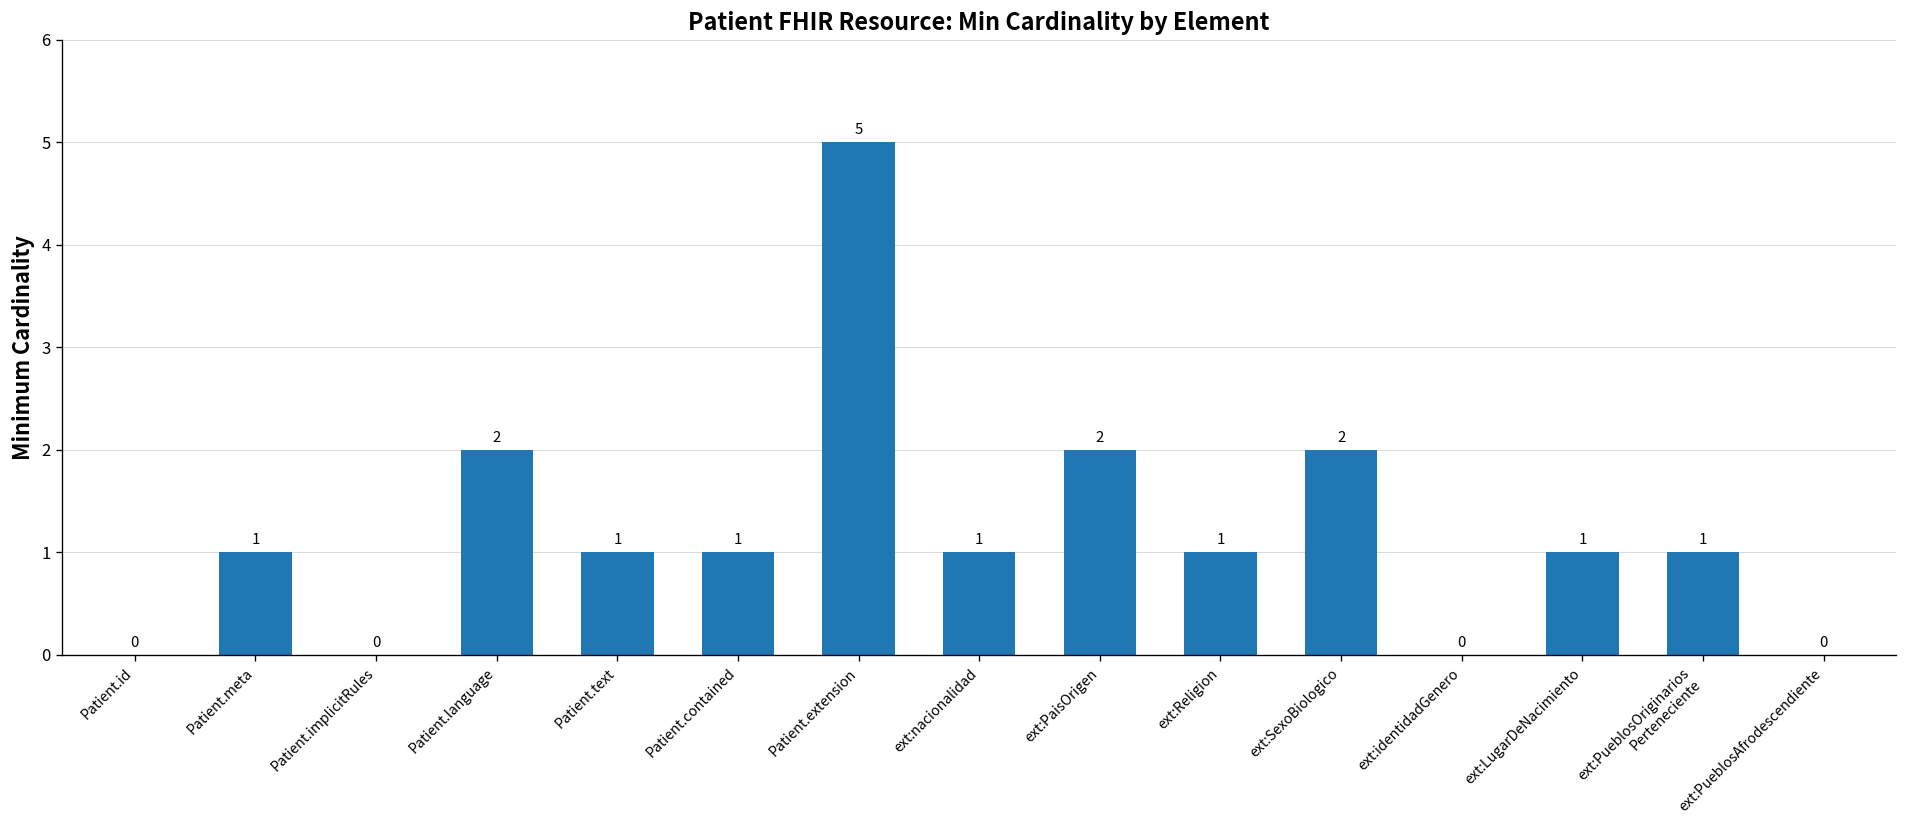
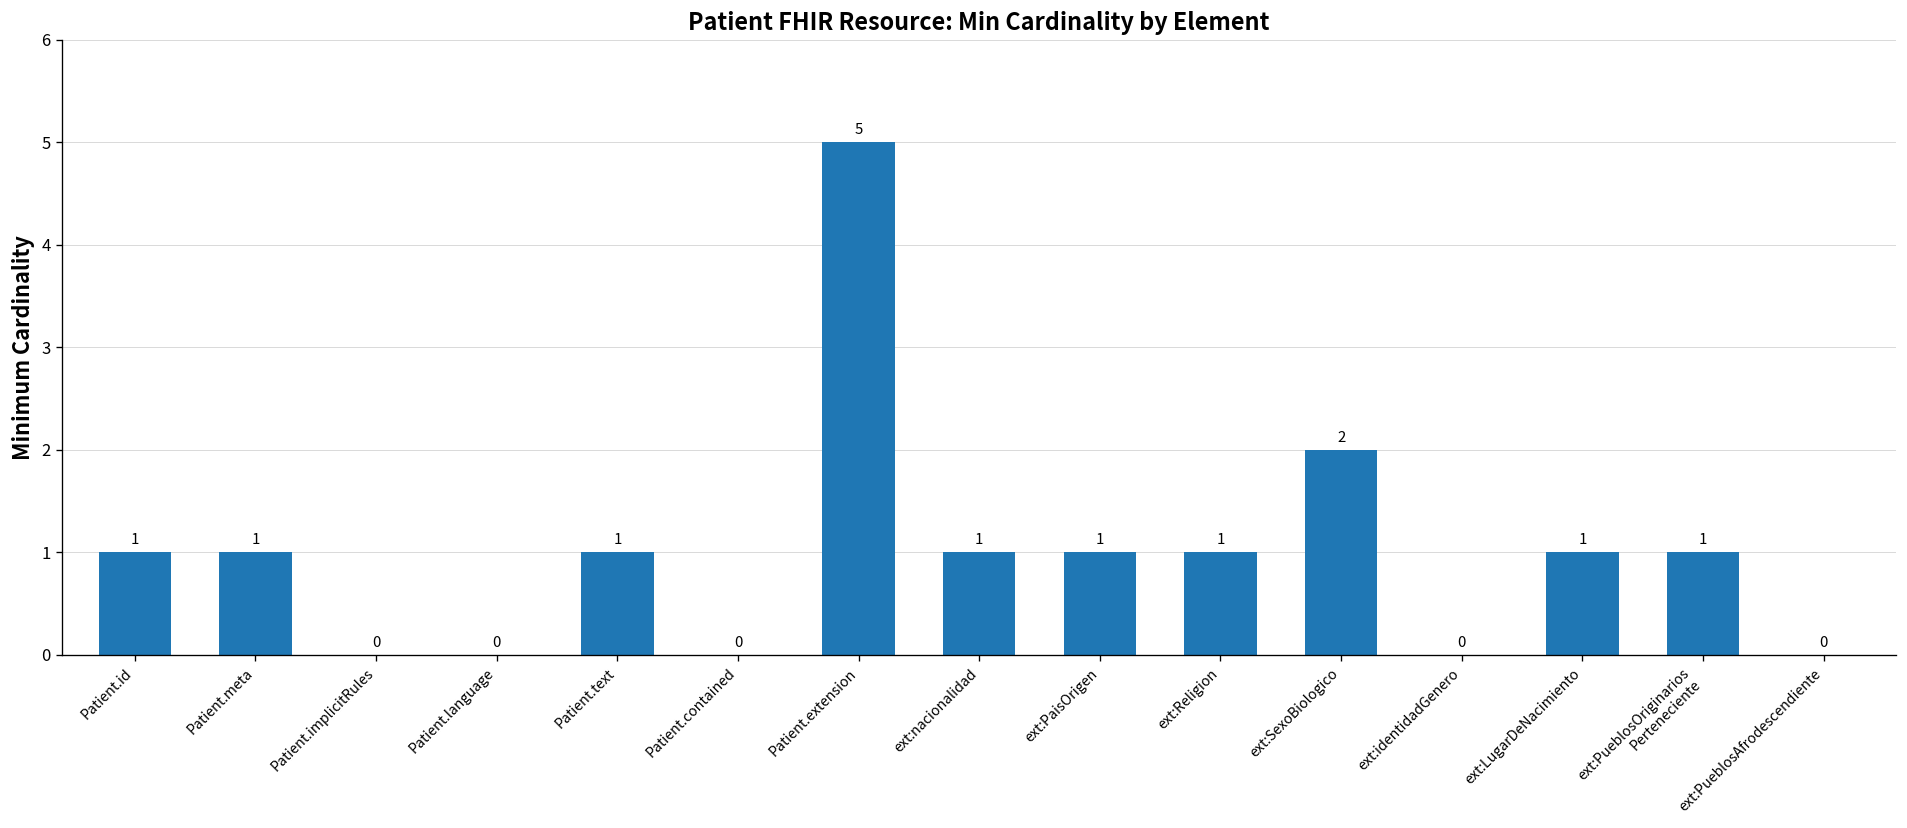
Patient.id: 0 -> 1
Patient.language: 2 -> 0
Patient.contained: 1 -> 0
ext:PaisOrigen: 2 -> 1
